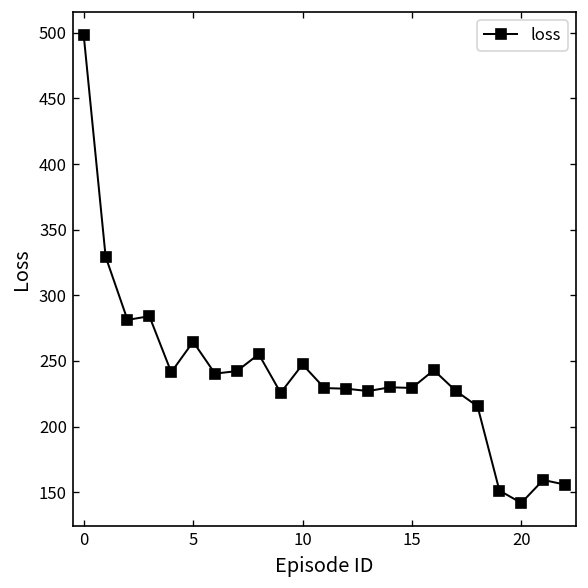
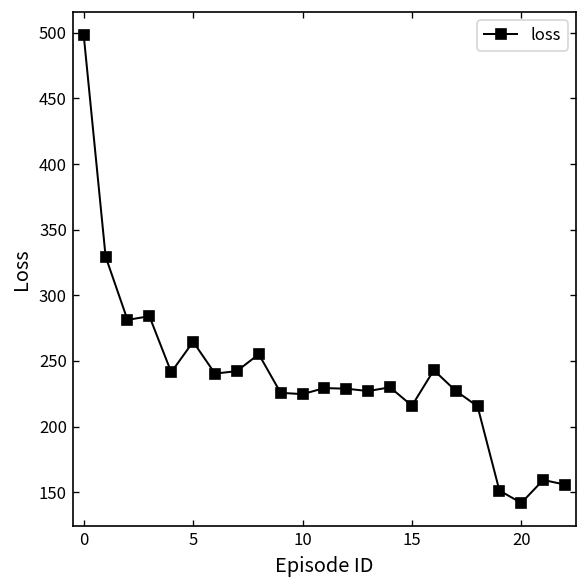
10: 247 -> 225
15: 229 -> 216
